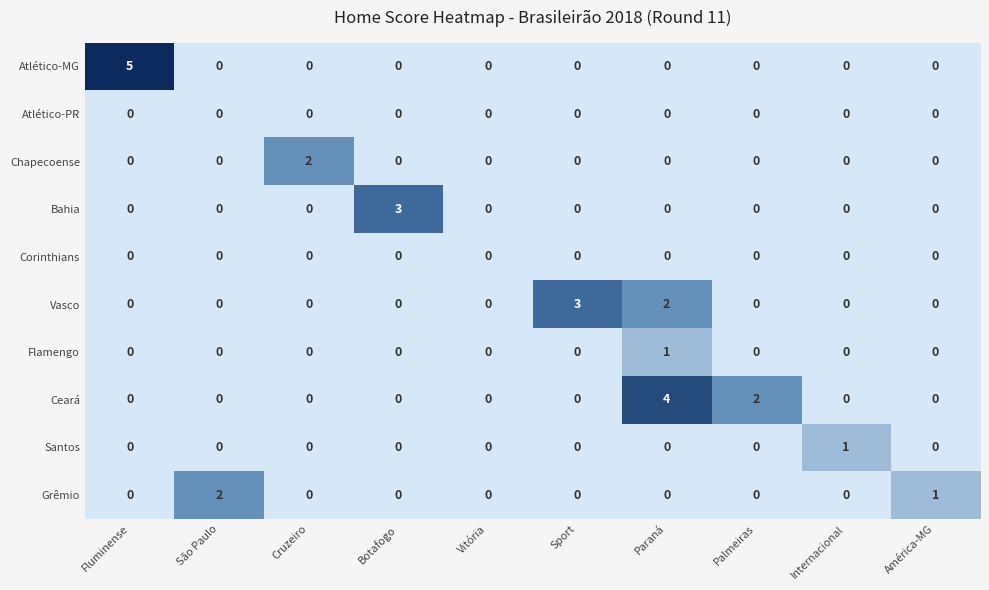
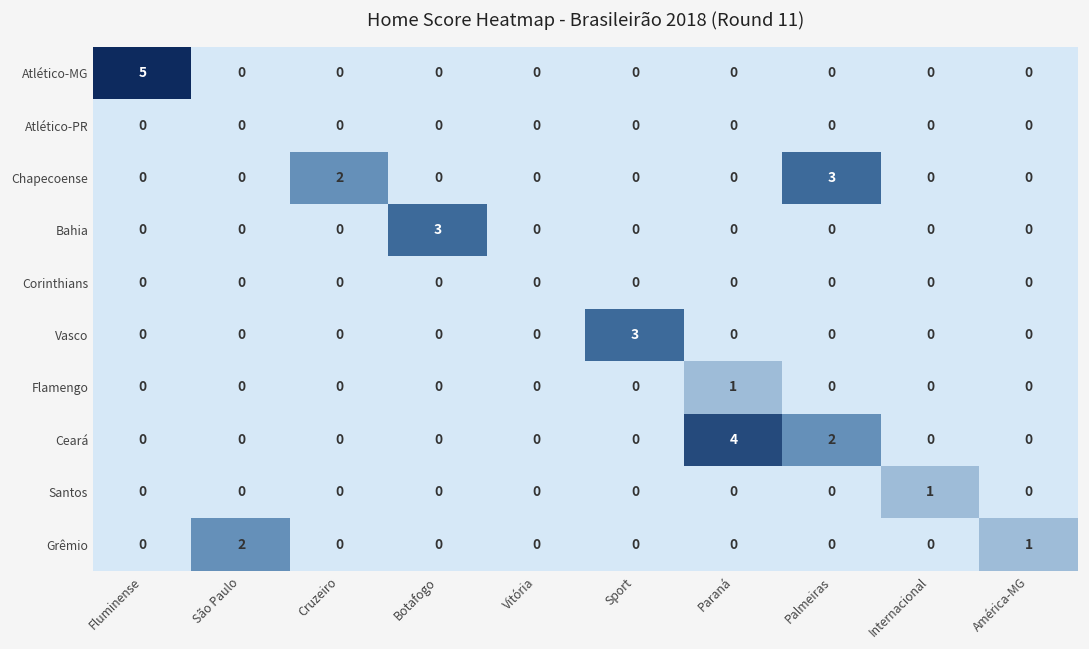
Chapecoense, Palmeiras: 0 -> 3
Vasco, Paraná: 2 -> 0
